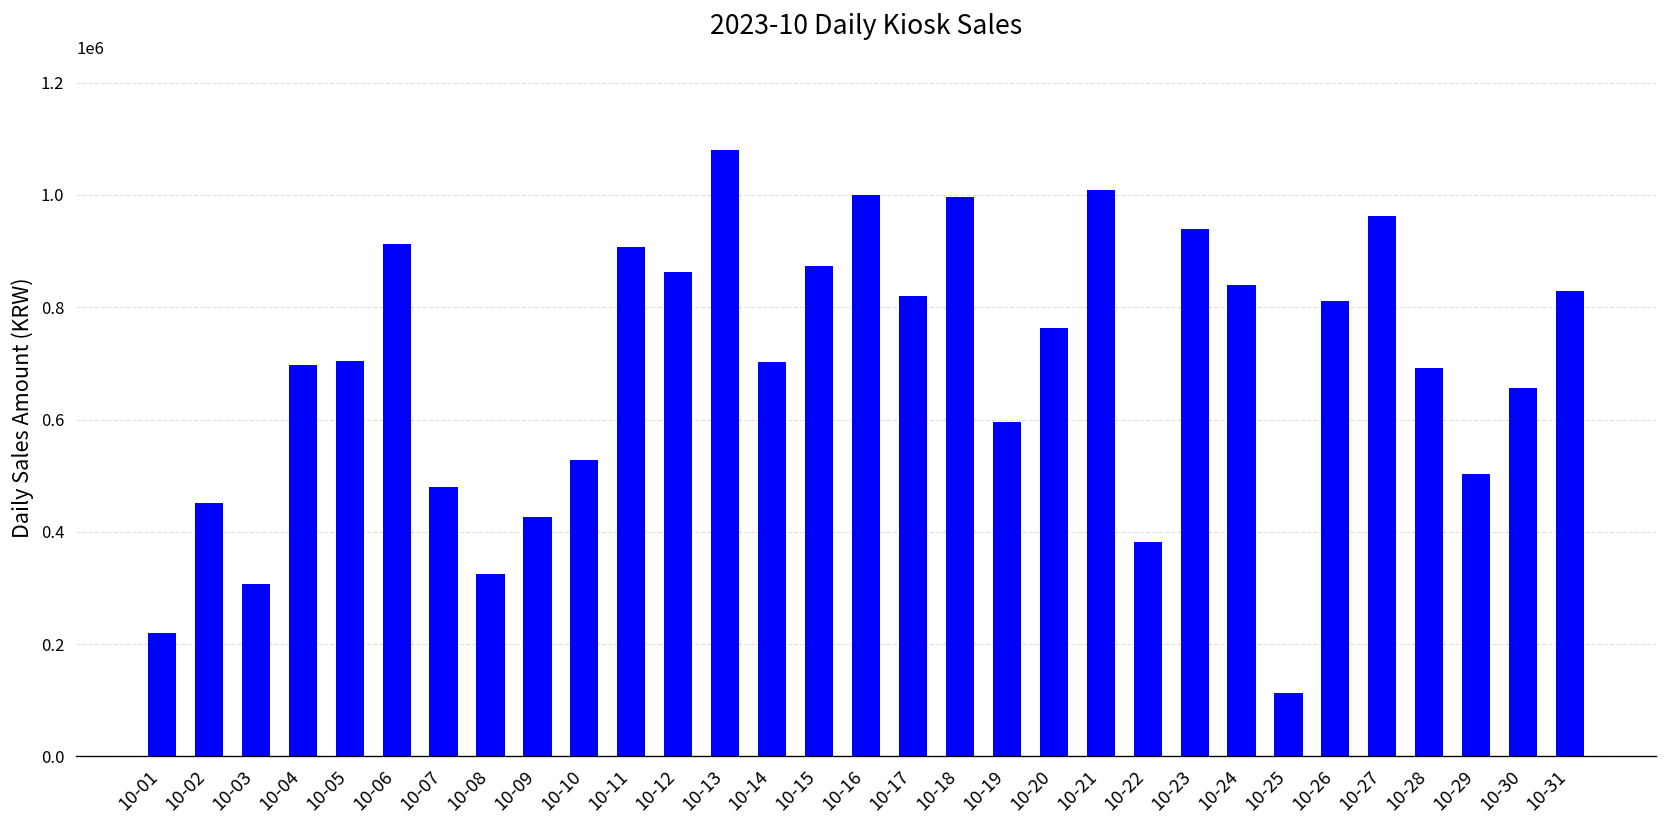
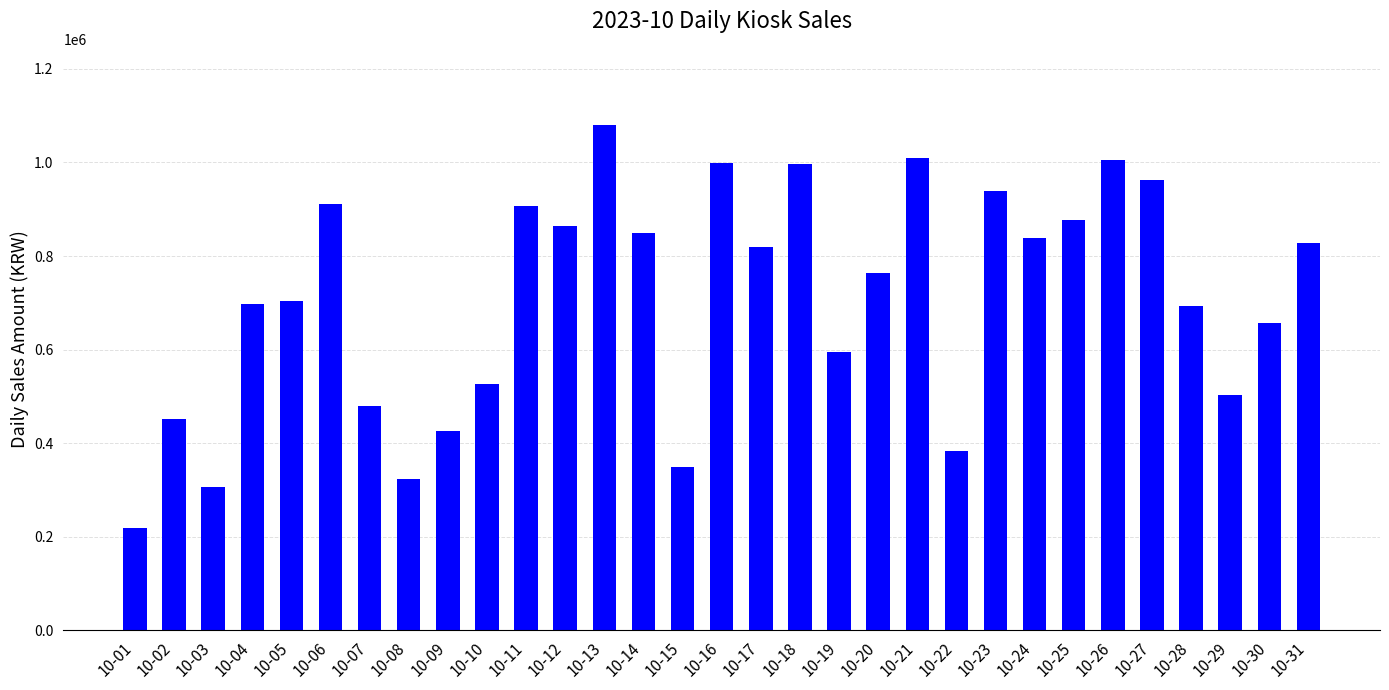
10-14: 700000 -> 850000
10-15: 870000 -> 350000
10-25: 110000 -> 880000
10-26: 810000 -> 1000000
